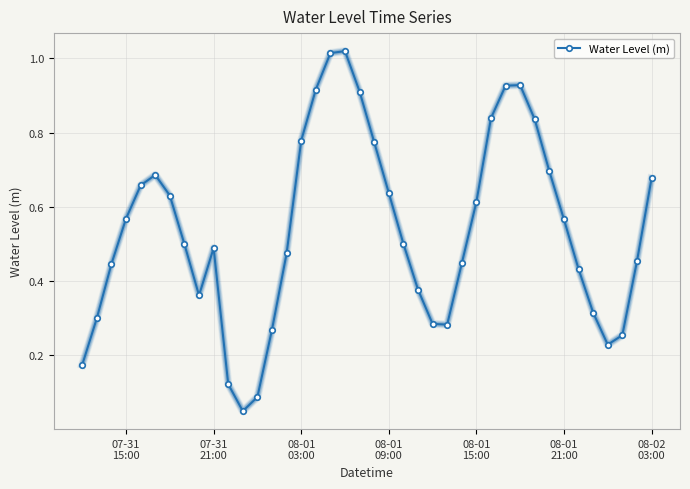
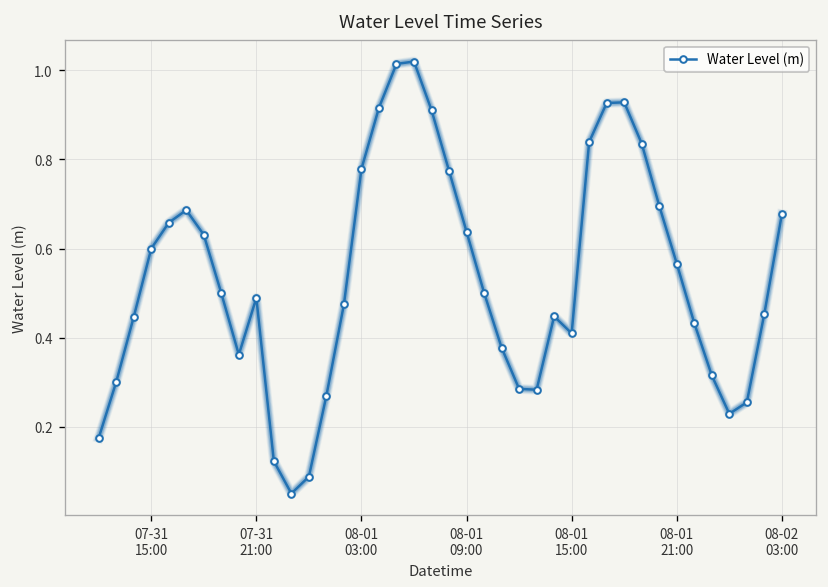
07-31 15:00: 0.57 -> 0.60
08-01 15:00: 0.61 -> 0.41
